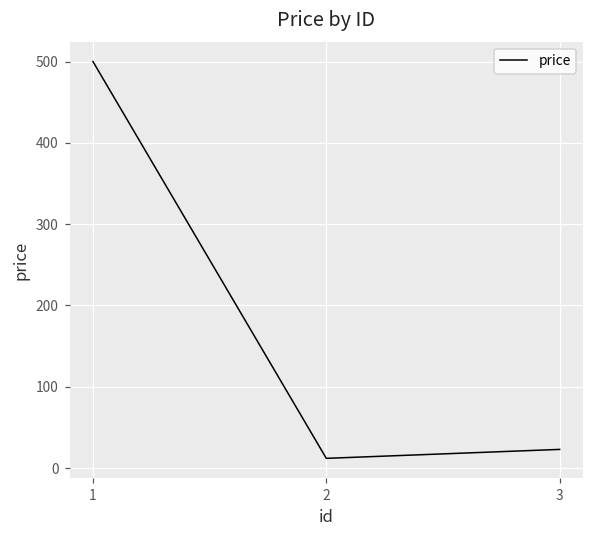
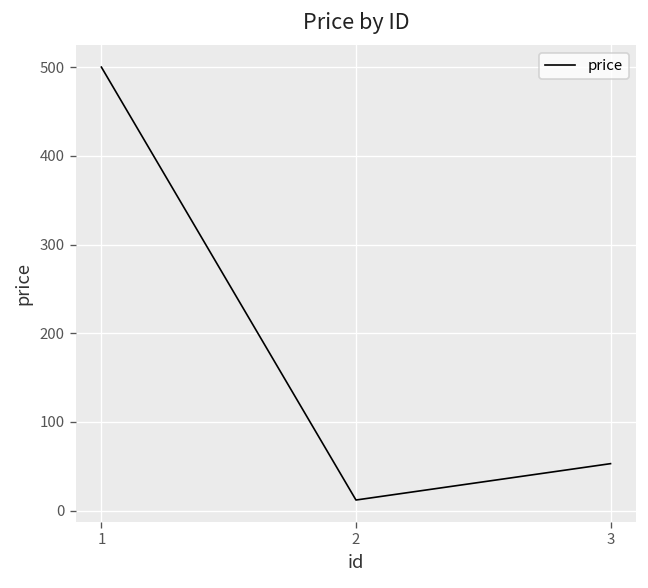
3: 20 -> 50
